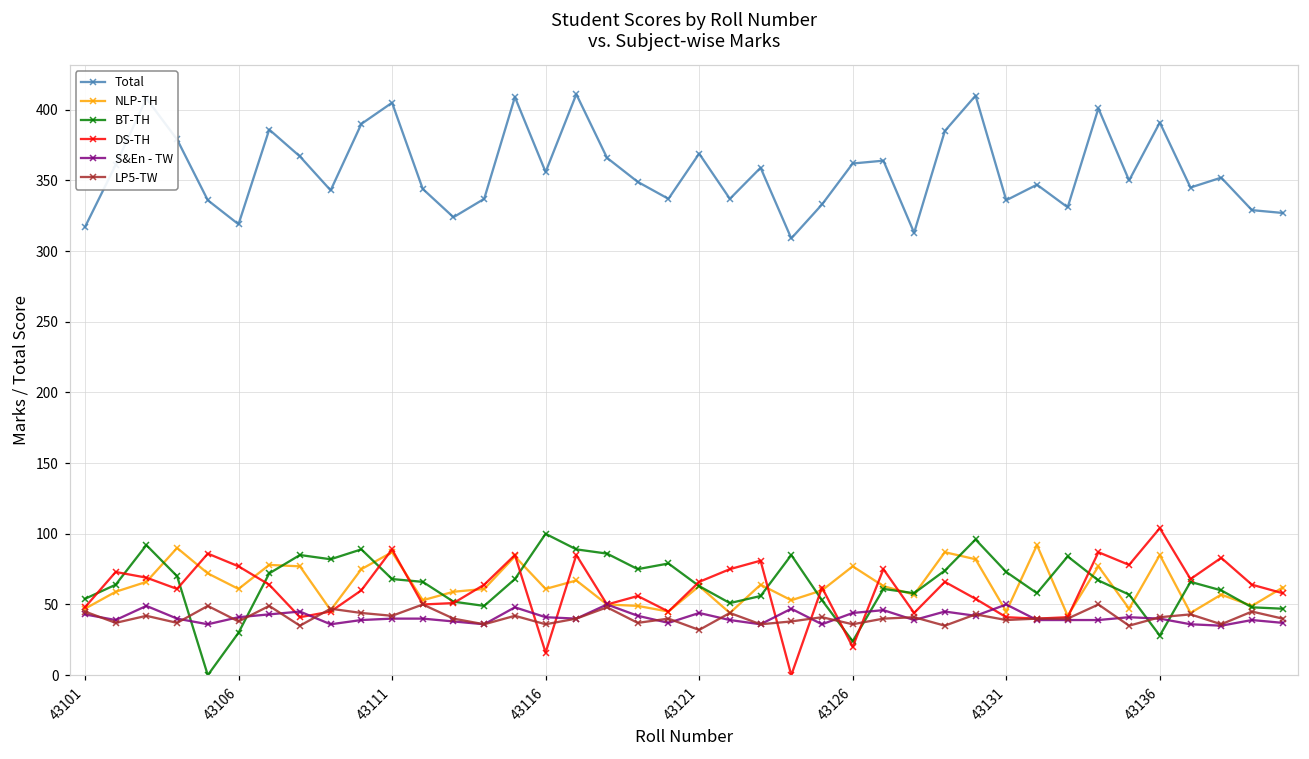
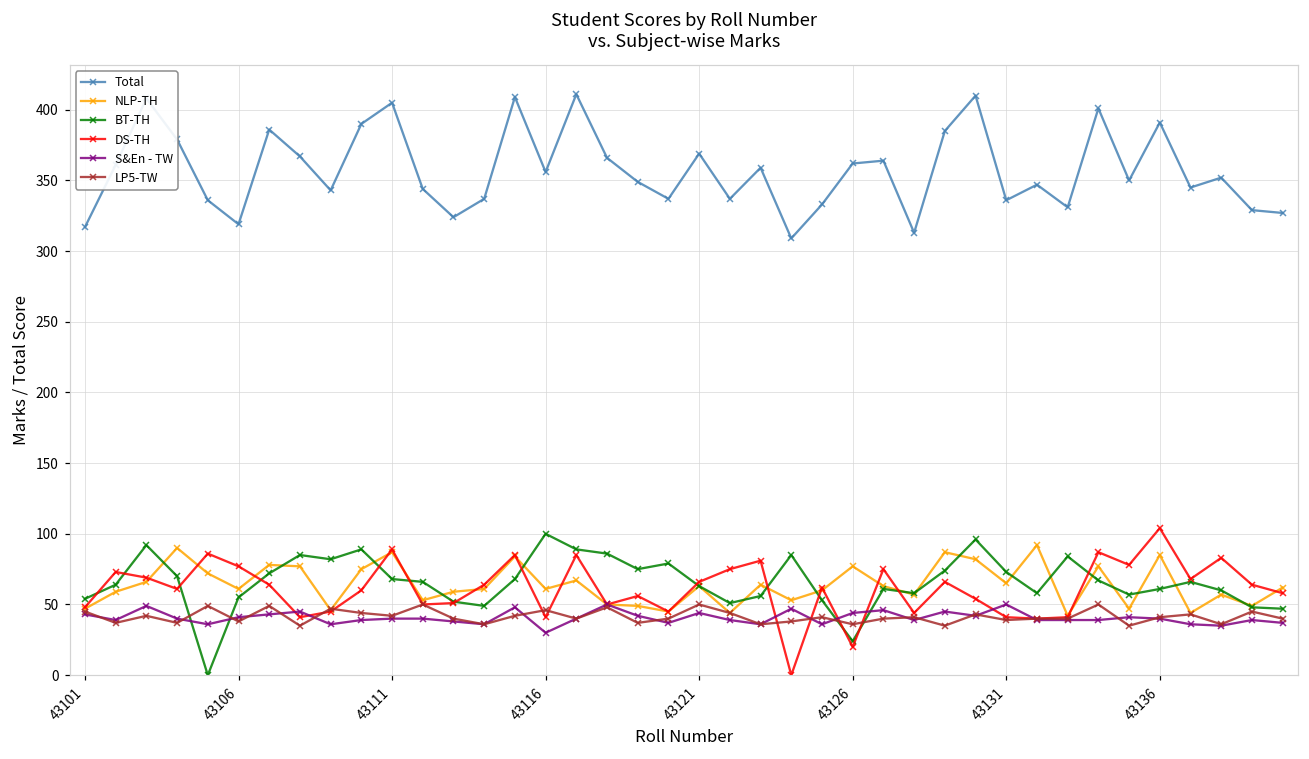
BT-TH, 43106: 30 -> 55
DS-TH, 43116: 16 -> 41
S&En - TW, 43116: 41 -> 30
LP5-TW, 43116: 36 -> 46
LP5-TW, 43121: 32 -> 50
NLP-TH, 43131: 45 -> 65
BT-TH, 43136: 28 -> 61
